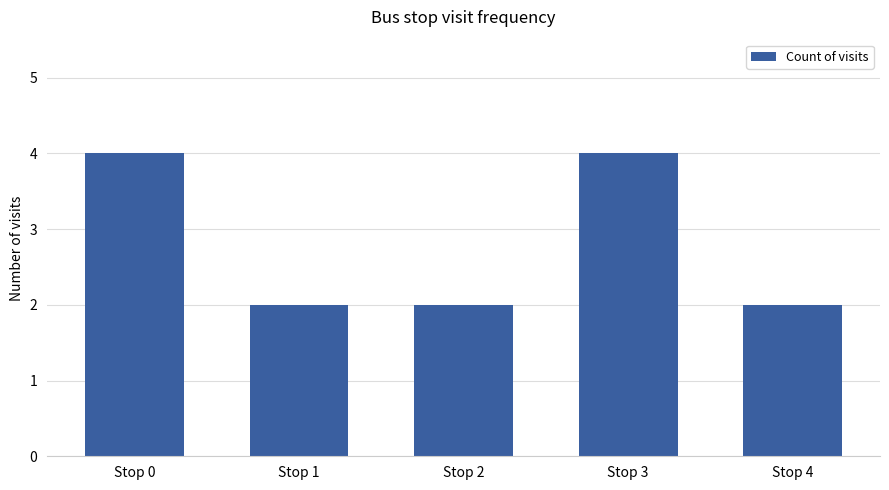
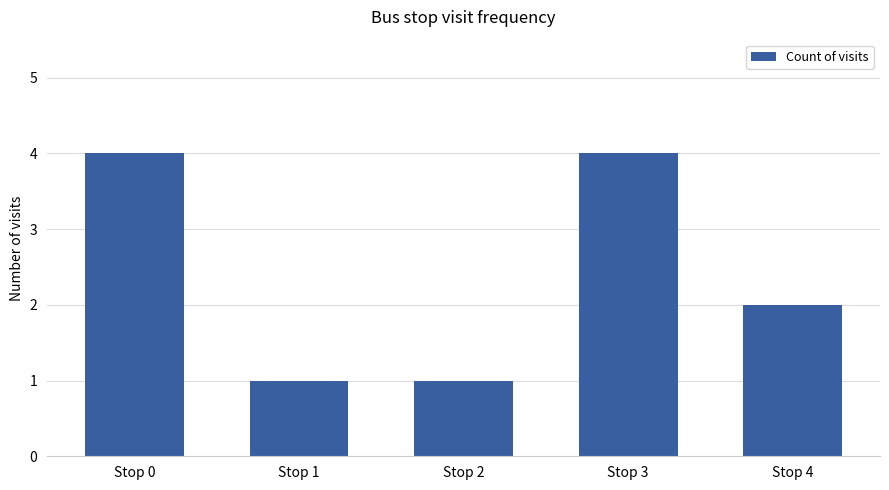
Stop 1: 2 -> 1
Stop 2: 2 -> 1
